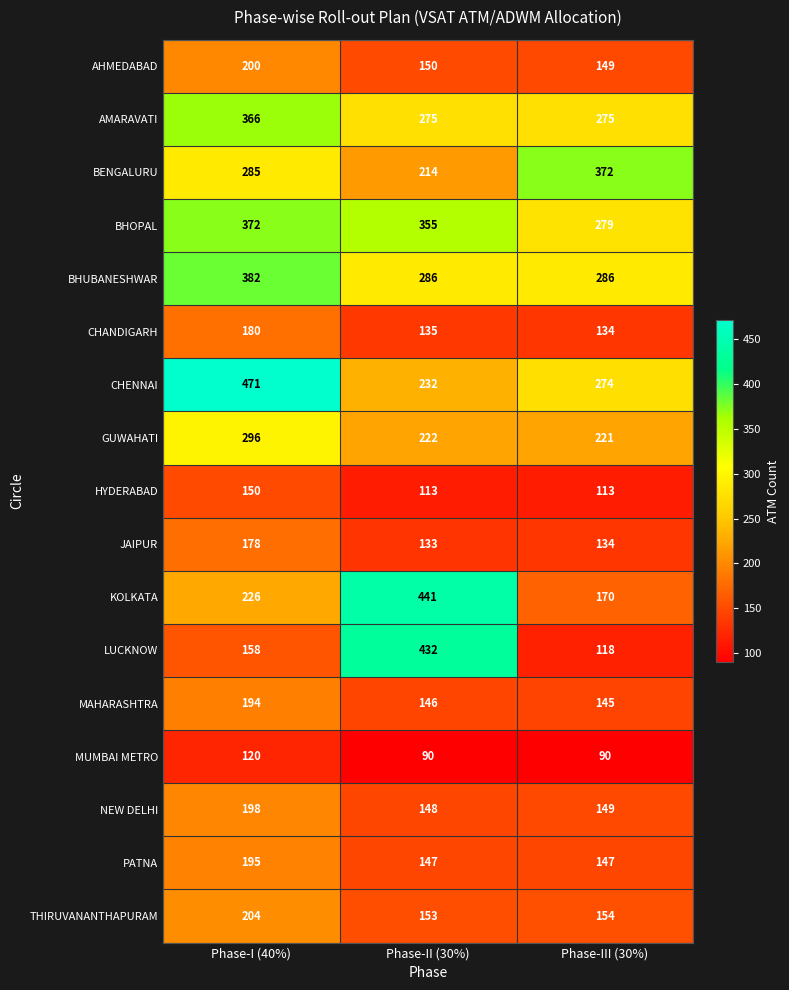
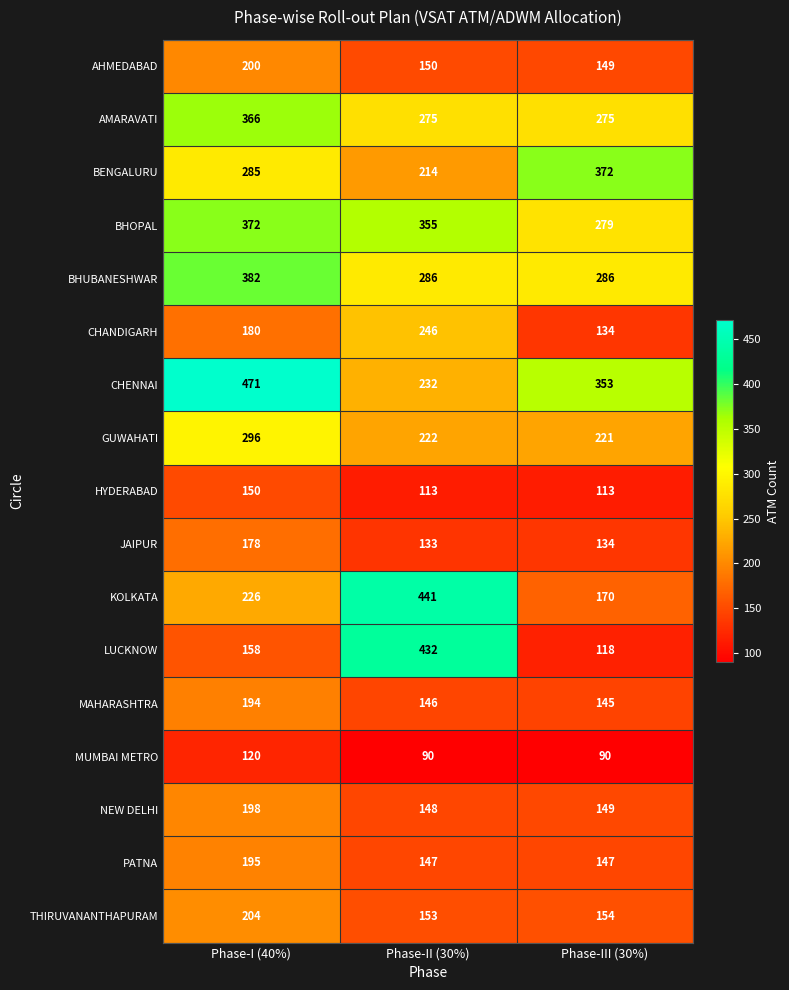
CHANDIGARH, Phase-II (30%): 135 -> 246
CHENNAI, Phase-III (30%): 274 -> 353
